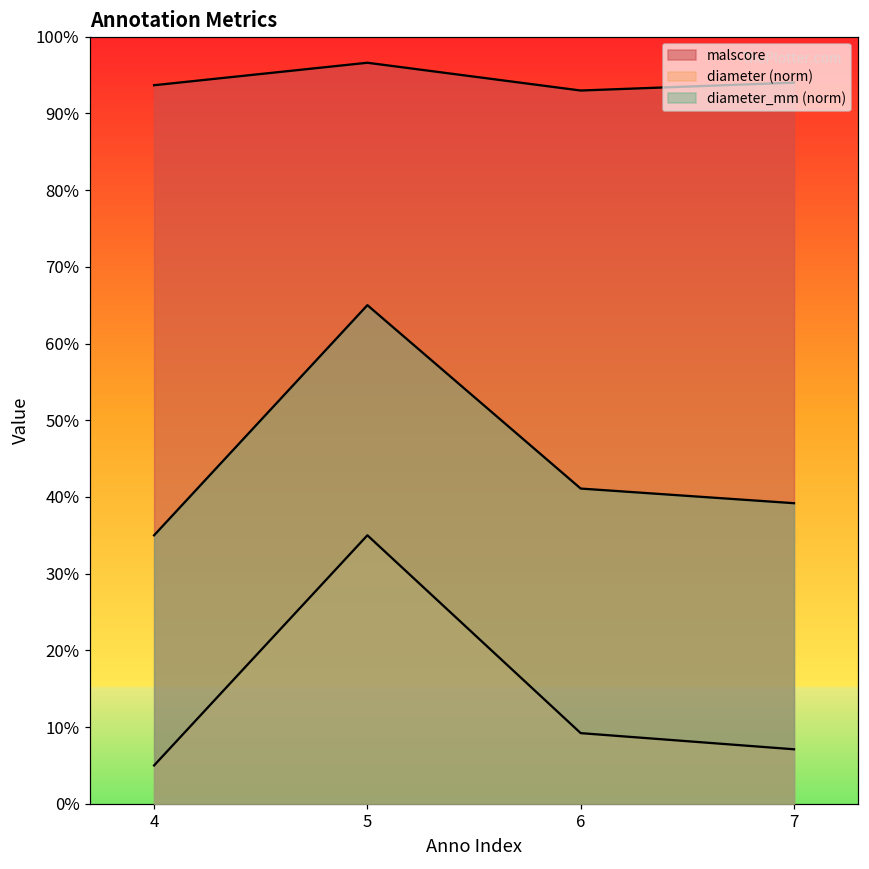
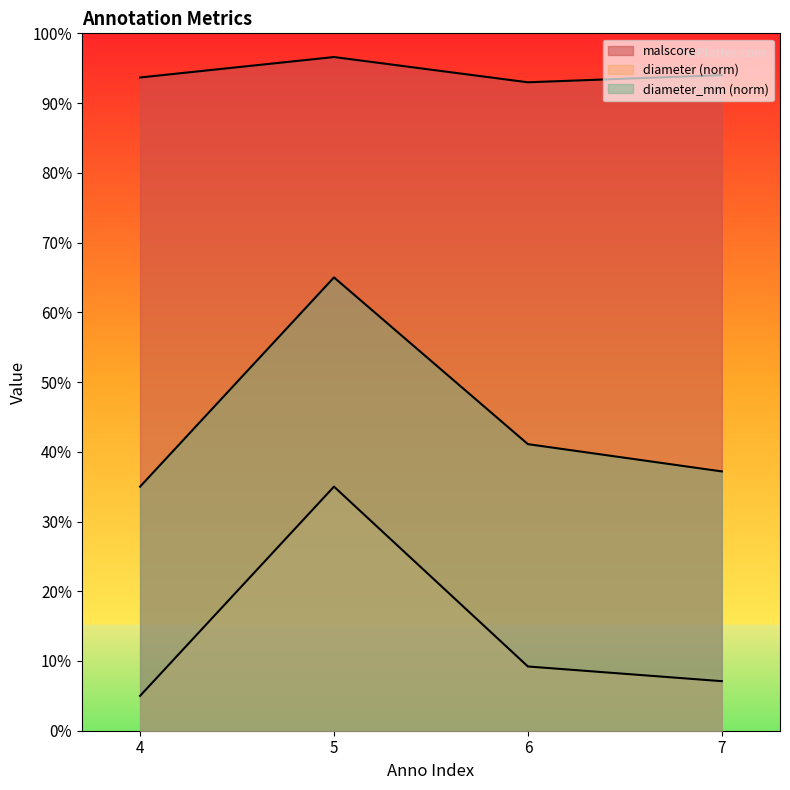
diameter_mm (norm), 7: 39% -> 37%
